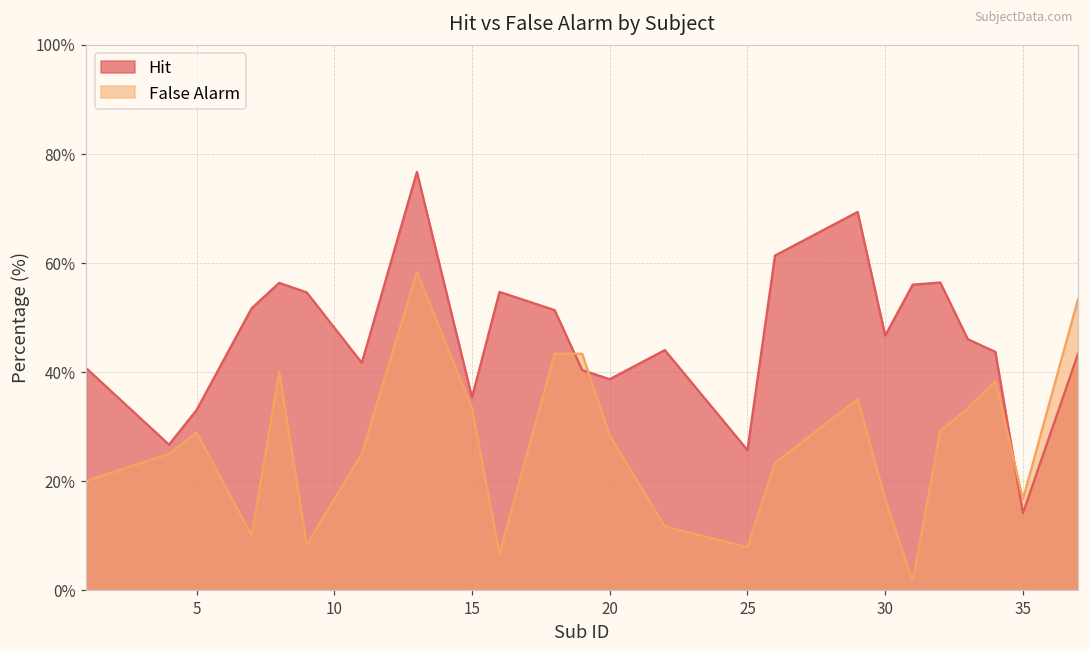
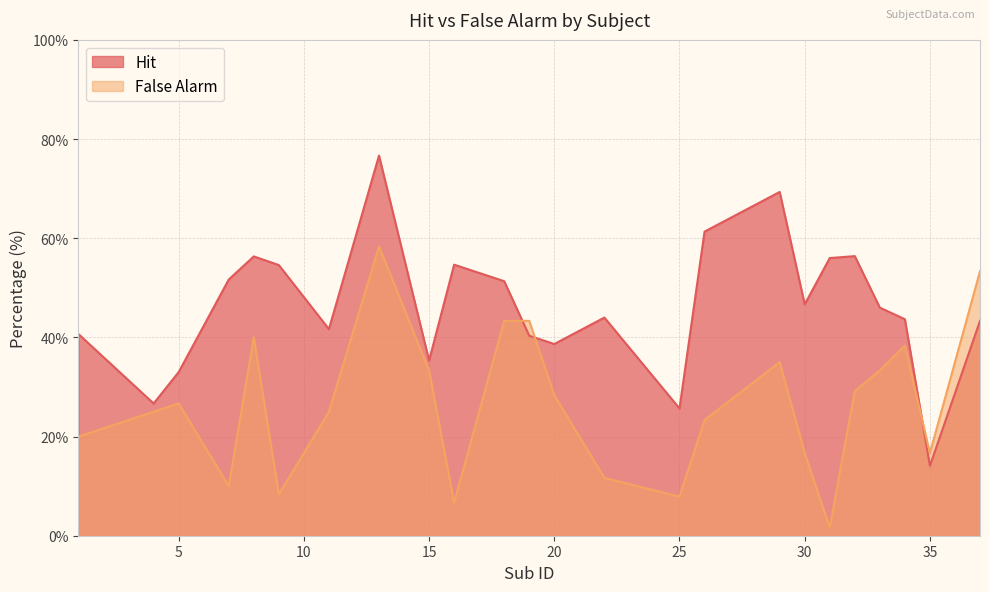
False Alarm, 5: 29% -> 27%
